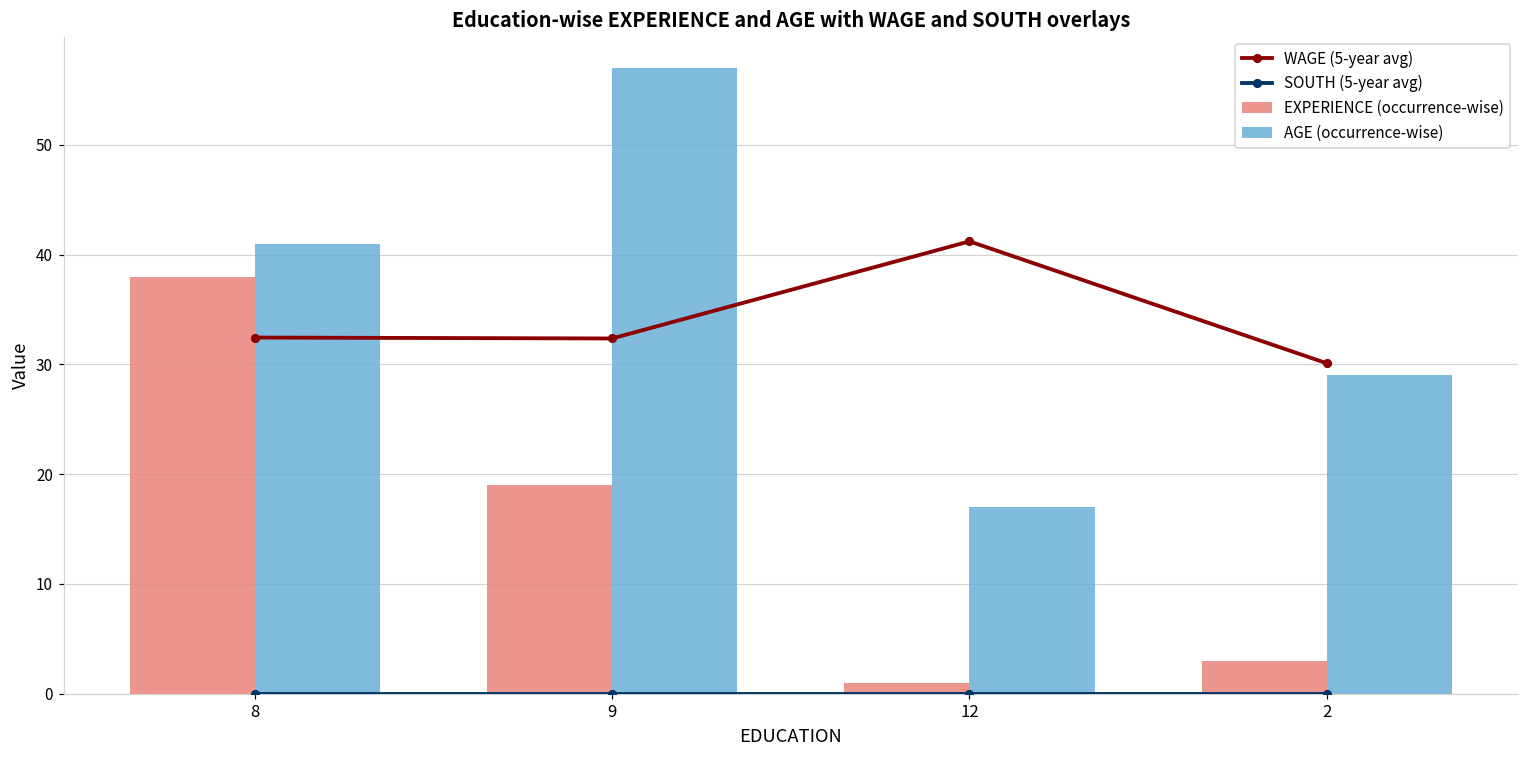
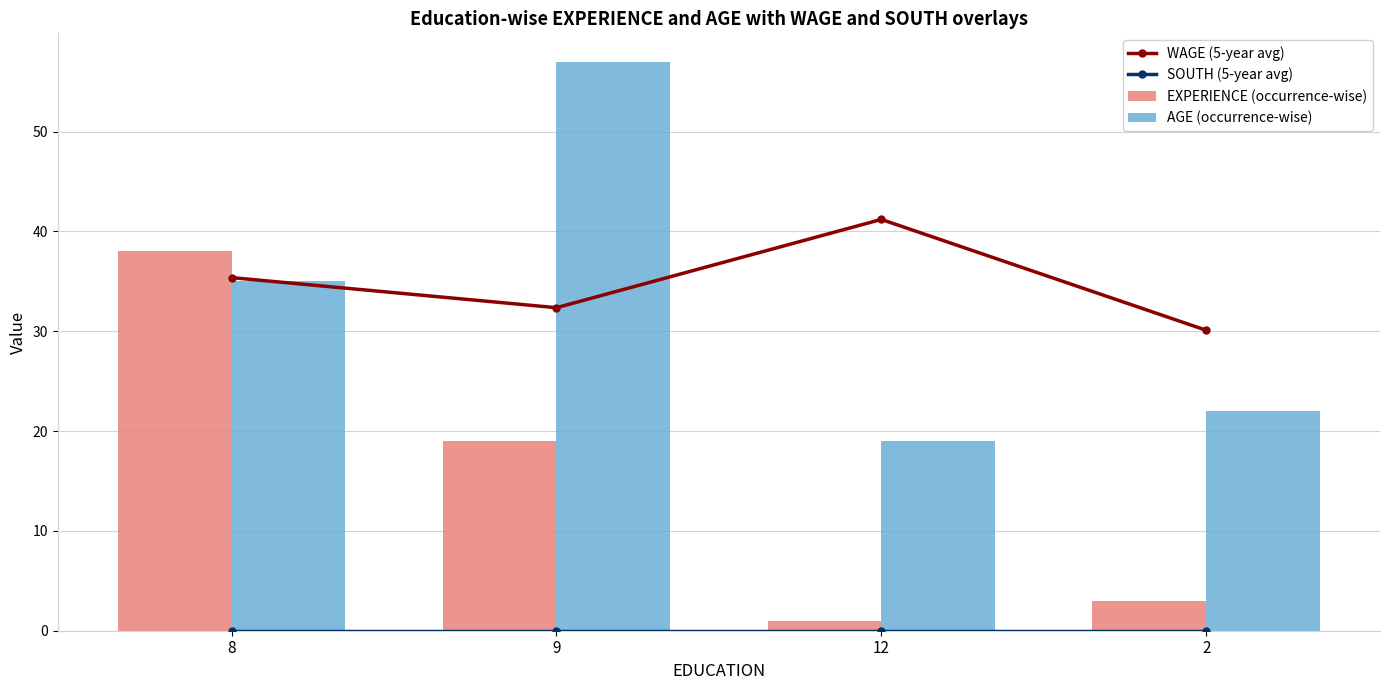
WAGE (5-year avg), 8: 32 -> 35
AGE (occurrence-wise), 8: 41 -> 35
AGE (occurrence-wise), 12: 17 -> 19
AGE (occurrence-wise), 2: 29 -> 22
